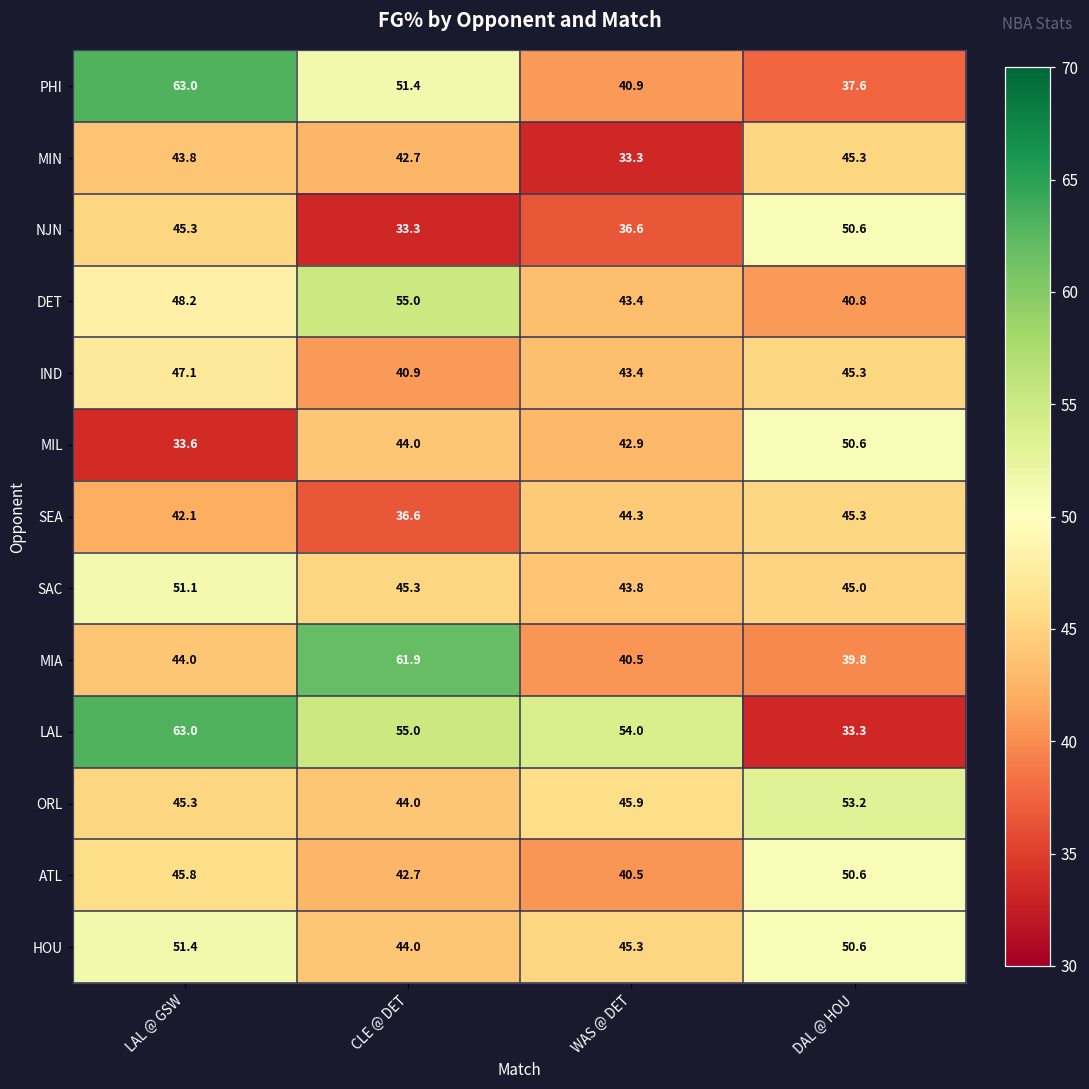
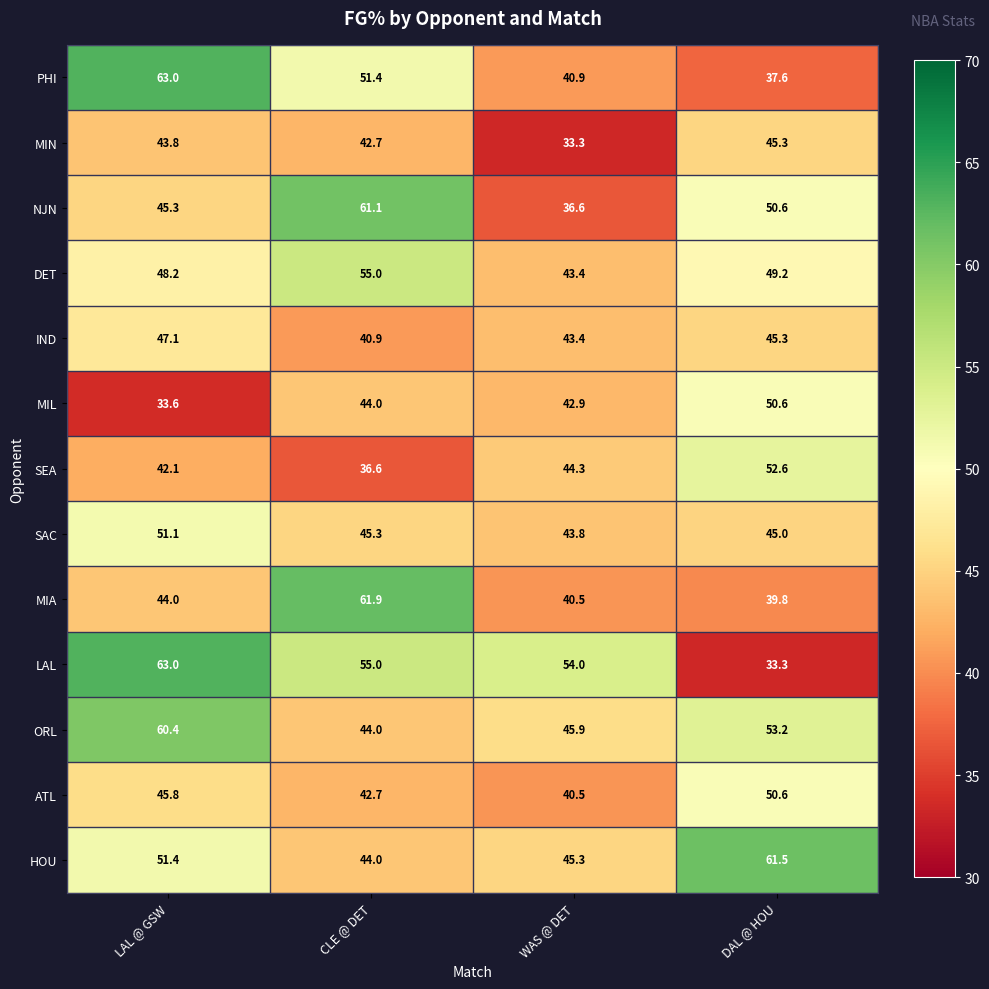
NJN, CLE @ DET: 33.3 -> 61.1
DET, DAL @ HOU: 40.8 -> 49.2
SEA, DAL @ HOU: 45.3 -> 52.6
ORL, LAL @ GSW: 45.3 -> 60.4
HOU, DAL @ HOU: 50.6 -> 61.5
